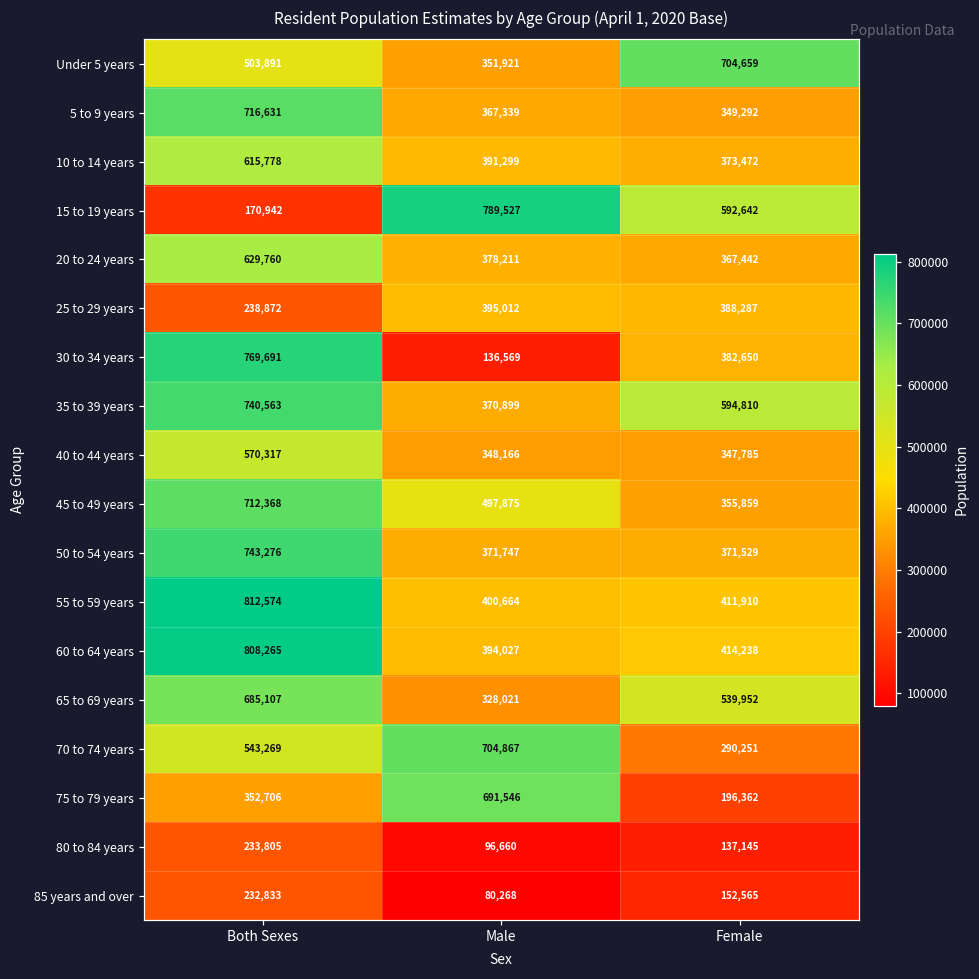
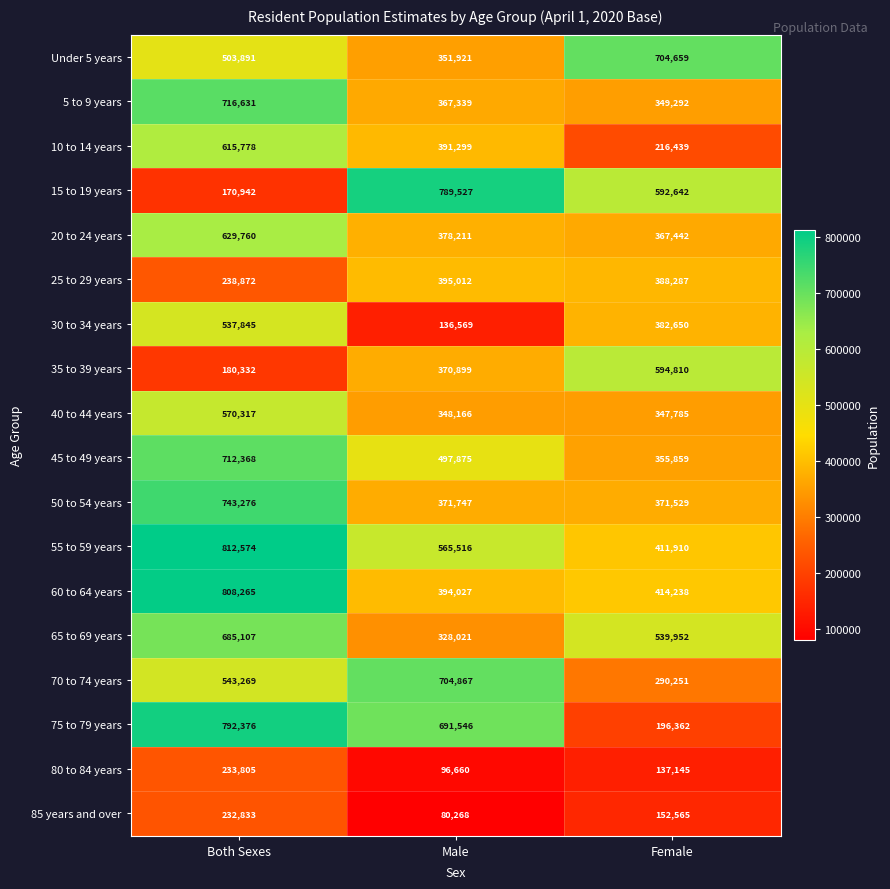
10 to 14 years, Female: 373,472 -> 216,439
30 to 34 years, Both Sexes: 769,691 -> 537,845
35 to 39 years, Both Sexes: 740,563 -> 180,332
55 to 59 years, Male: 400,664 -> 565,516
75 to 79 years, Both Sexes: 352,706 -> 792,376
